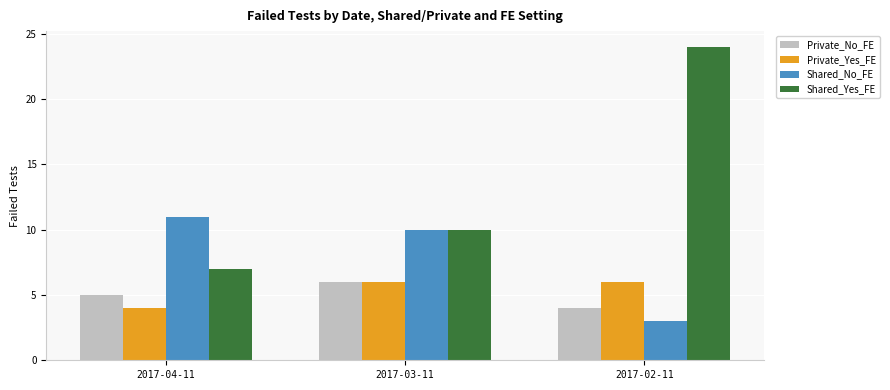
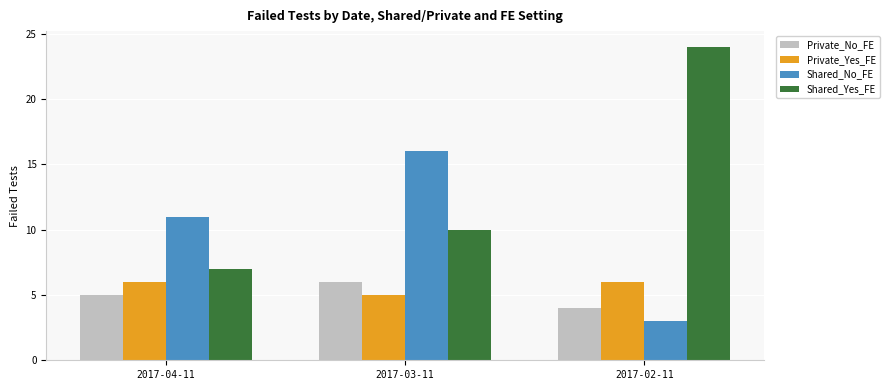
Private_Yes_FE, 2017-04-11: 4 -> 6
Private_Yes_FE, 2017-03-11: 6 -> 5
Shared_No_FE, 2017-03-11: 10 -> 16
